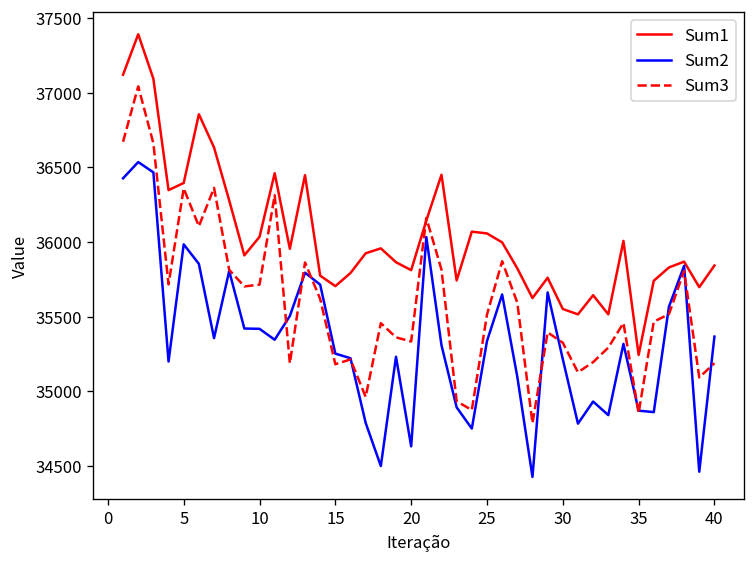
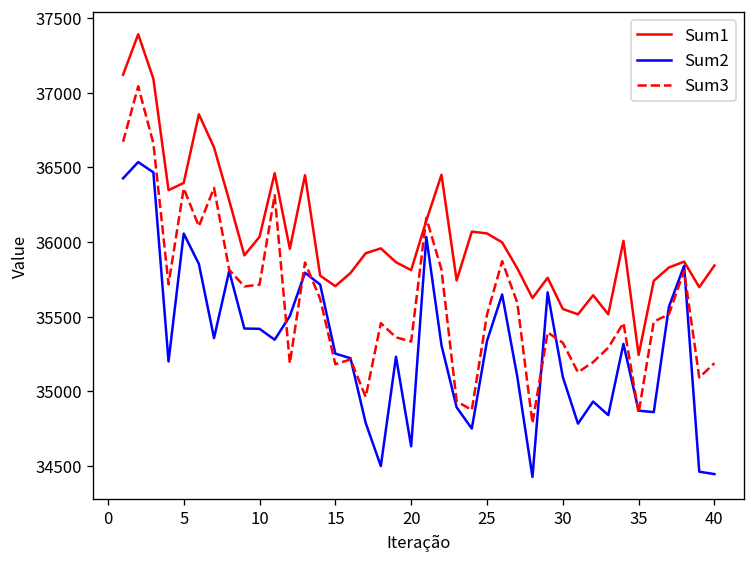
Sum2, 5: 35990 -> 36060
Sum2, 30: 35220 -> 35100
Sum2, 40: 35370 -> 34450
